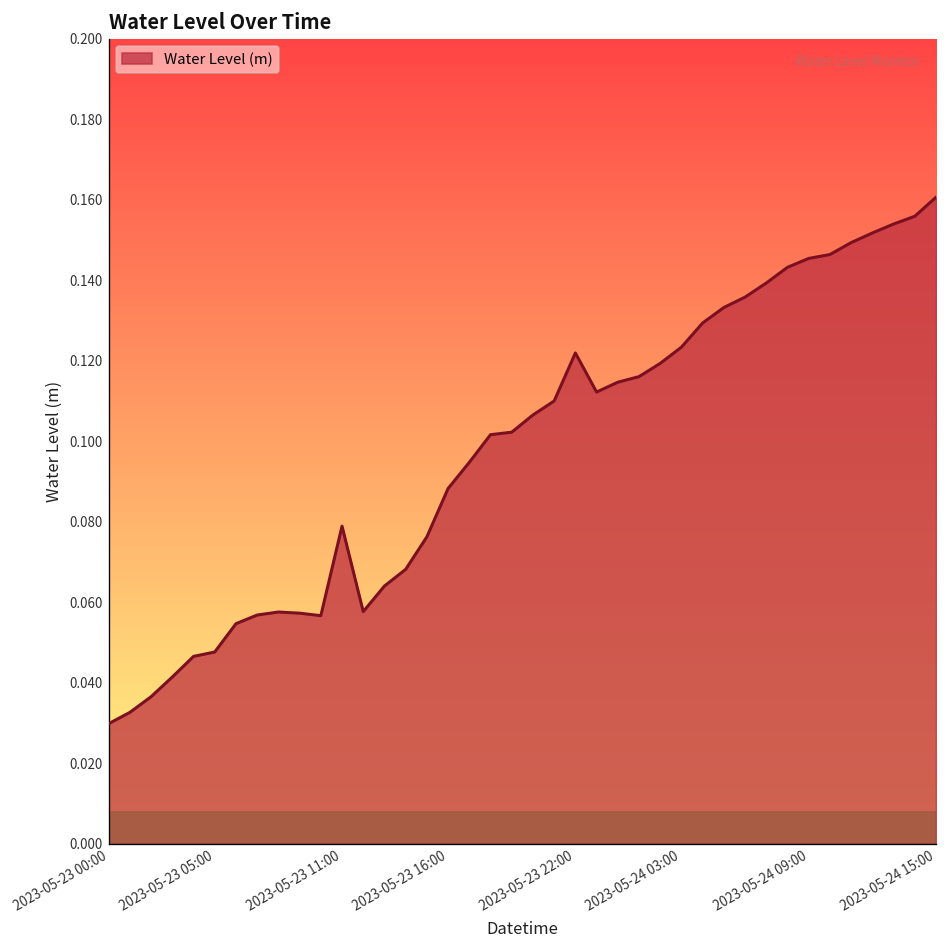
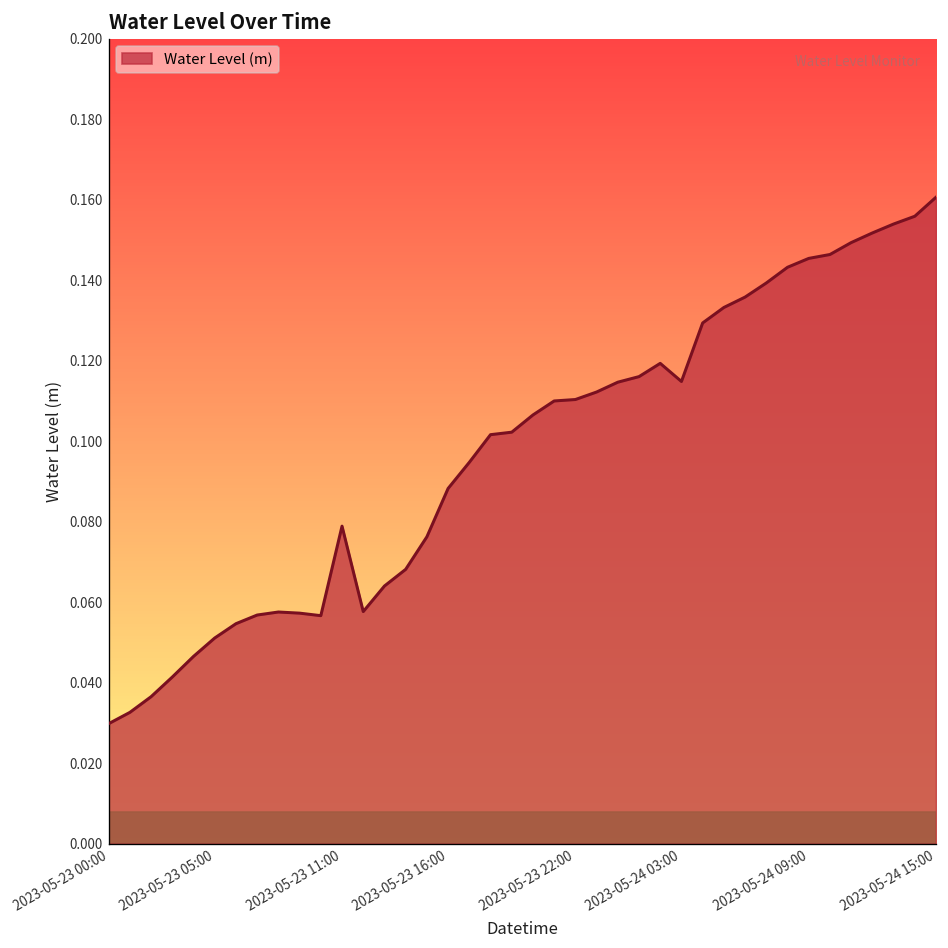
2023-05-23 05:00: 0.048 -> 0.051
2023-05-23 22:00: 0.122 -> 0.110
2023-05-24 03:00: 0.123 -> 0.115
